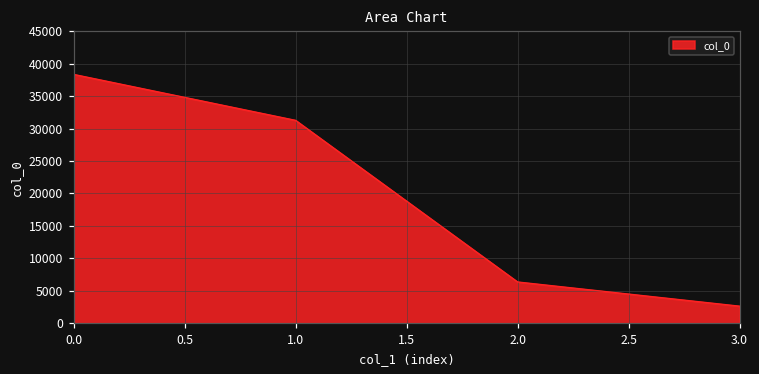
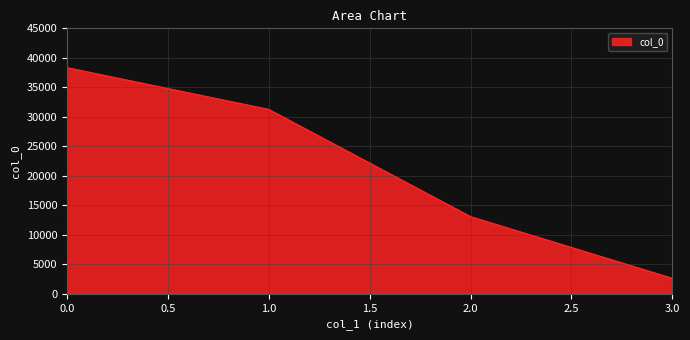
2.0: 6000 -> 13000
